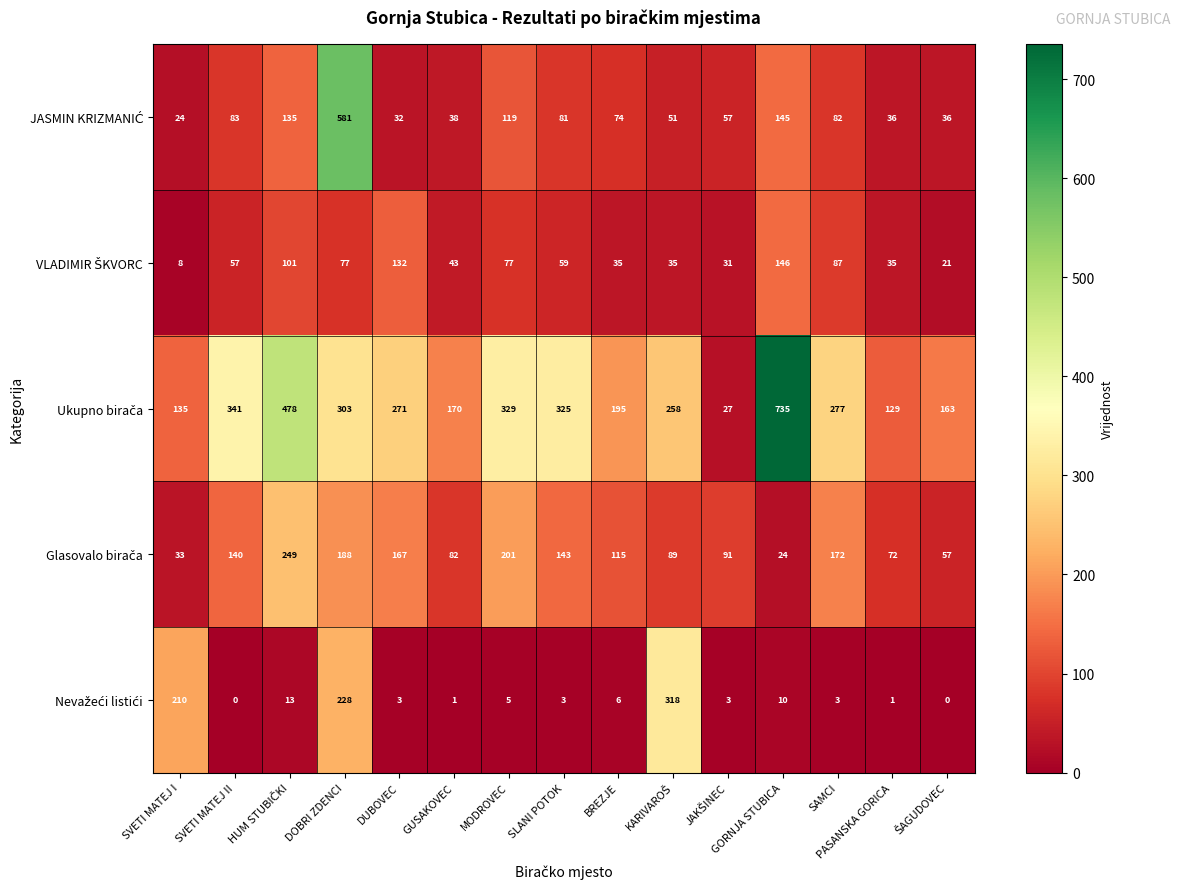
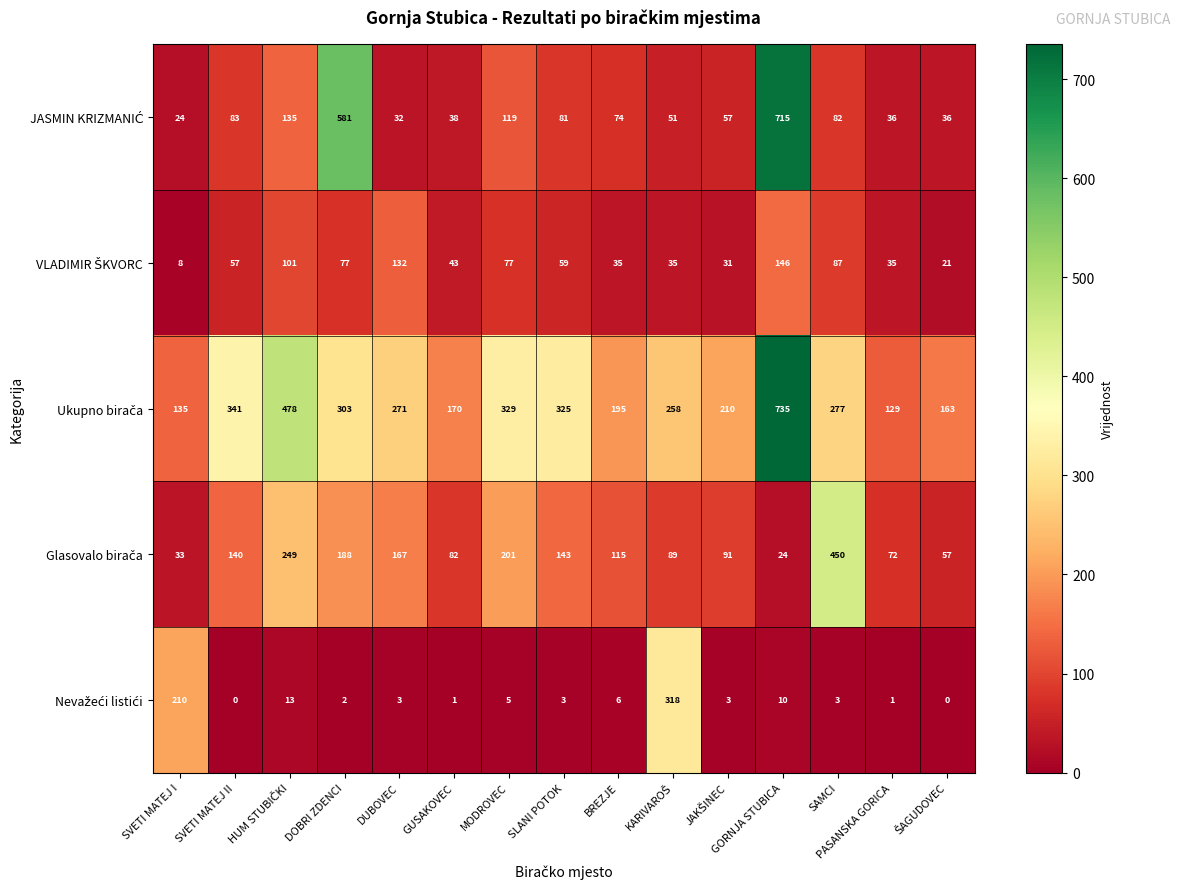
JASMIN KRIZMANIĆ, GORNJA STUBICA: 145 -> 715
Ukupno birača, JAKŠINEC: 27 -> 210
Glasovalo birača, SAMCI: 172 -> 450
Nevažeći listići, DOBRI ZDENCI: 228 -> 2
